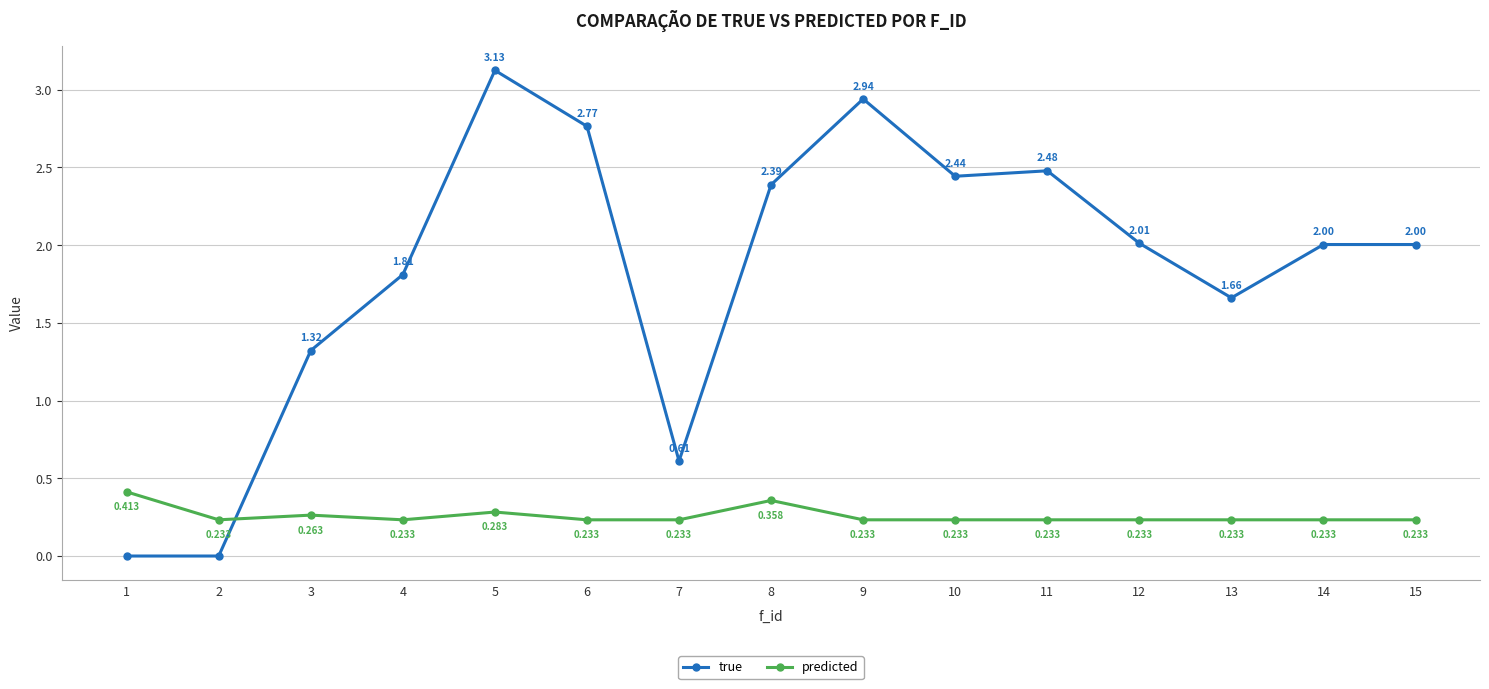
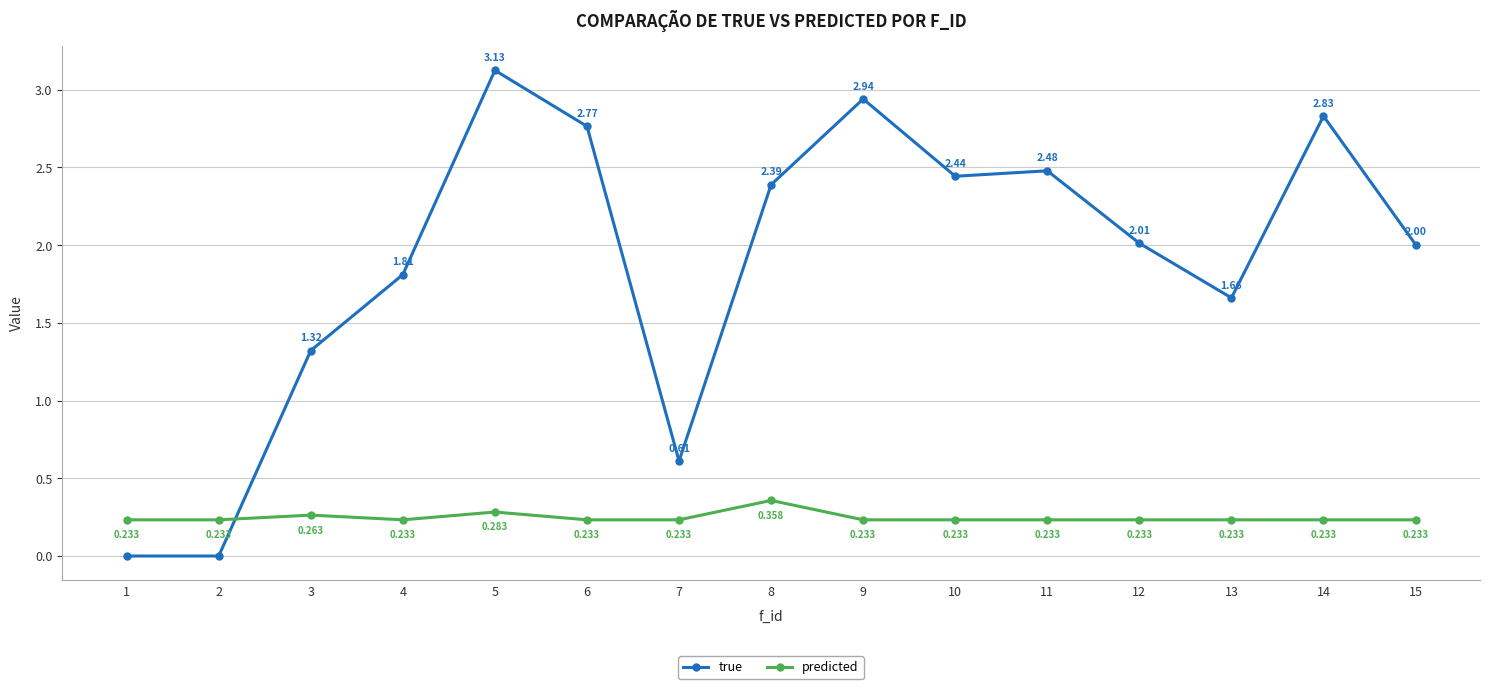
predicted, 1: 0.413 -> 0.233
true, 14: 2.00 -> 2.83
